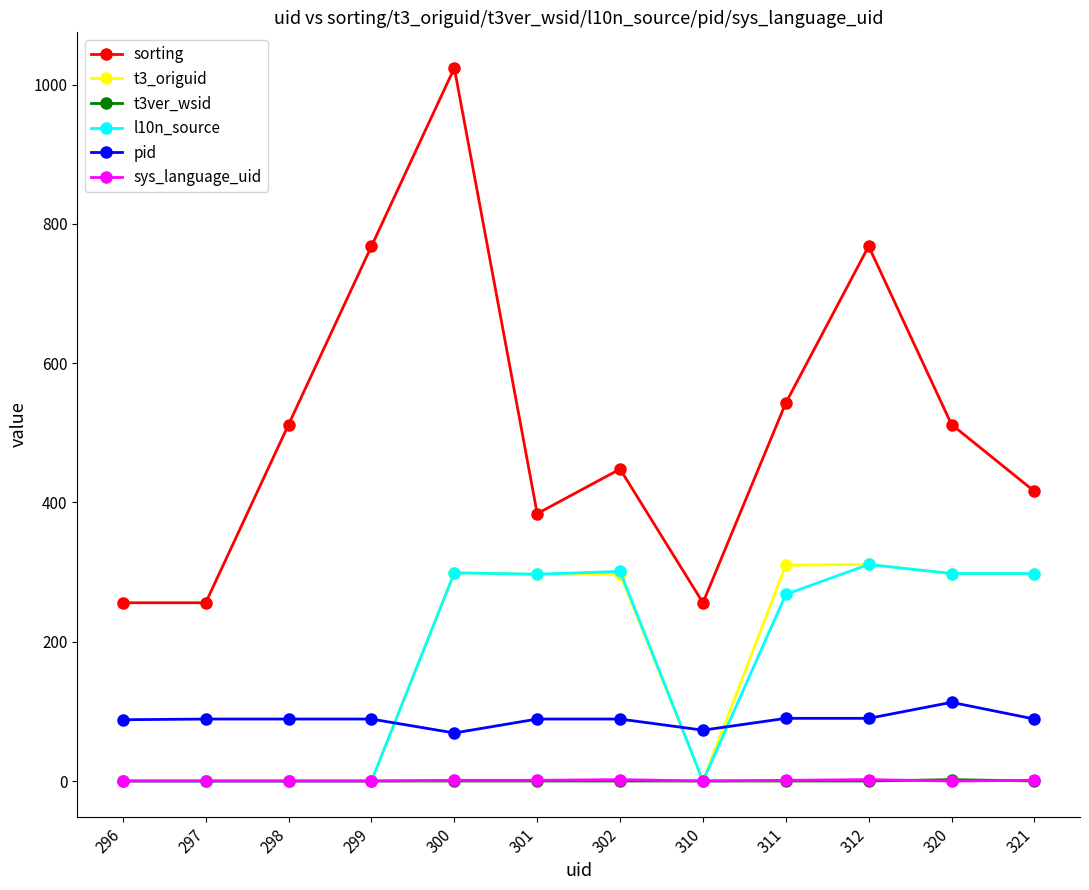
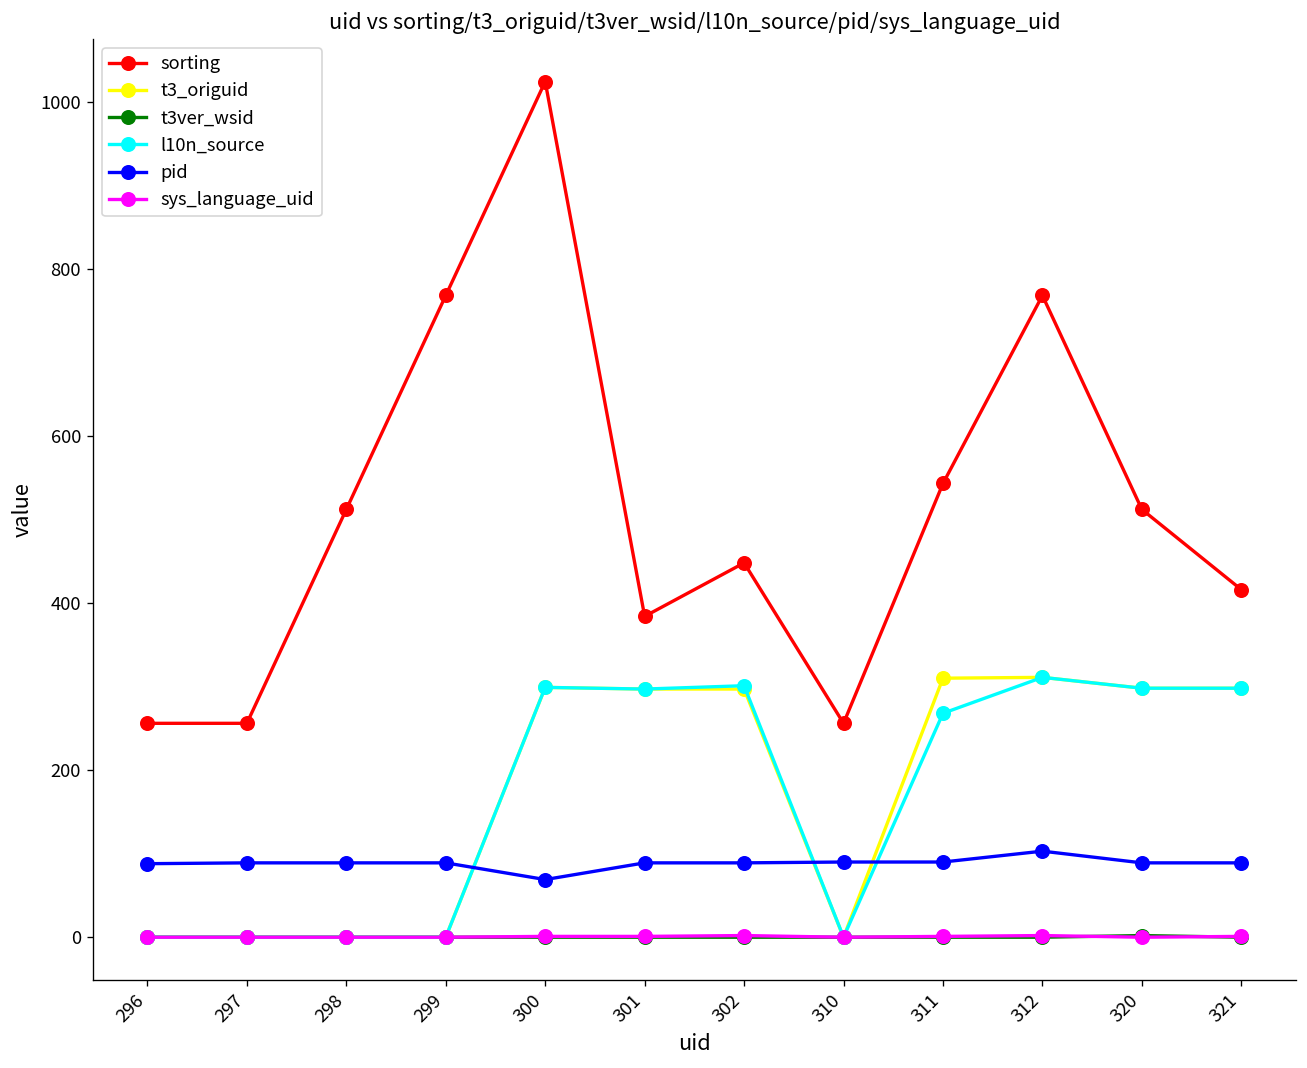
pid, 310: 70 -> 90
pid, 312: 90 -> 100
pid, 320: 110 -> 90
